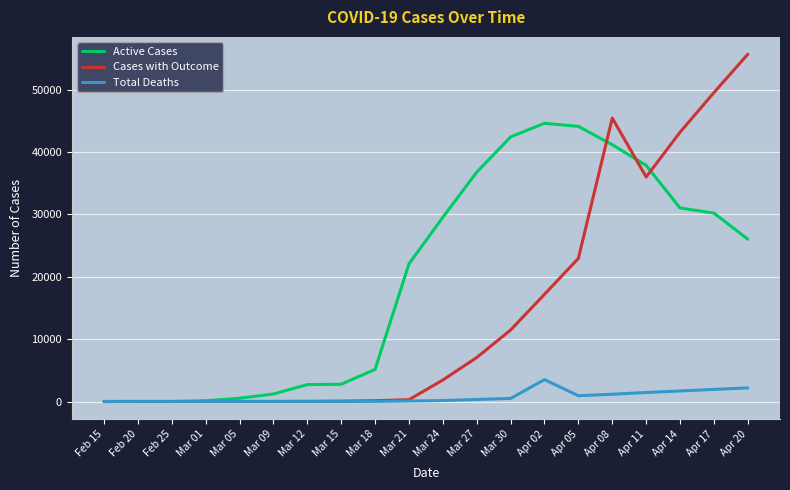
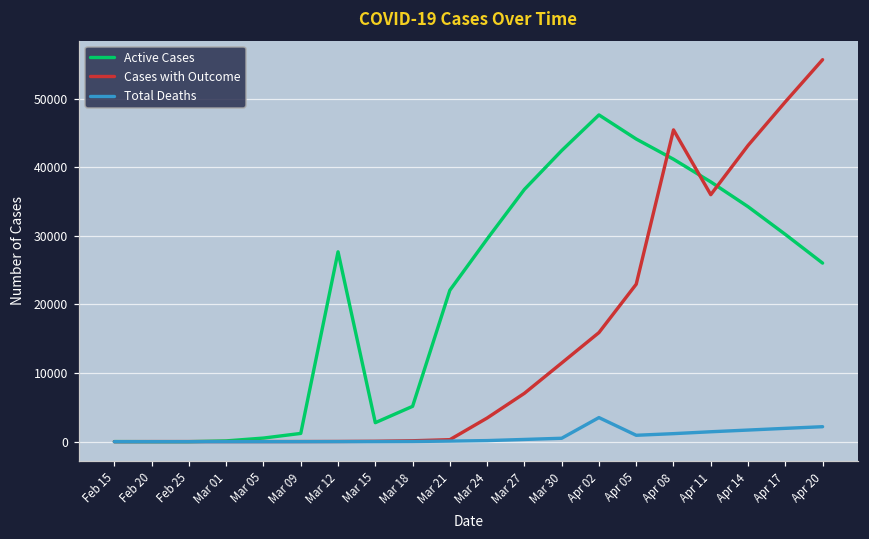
Active Cases, Mar 12: 3000 -> 28000
Active Cases, Apr 02: 45000 -> 48000
Cases with Outcome, Apr 02: 17000 -> 16000
Active Cases, Apr 14: 31000 -> 34000
